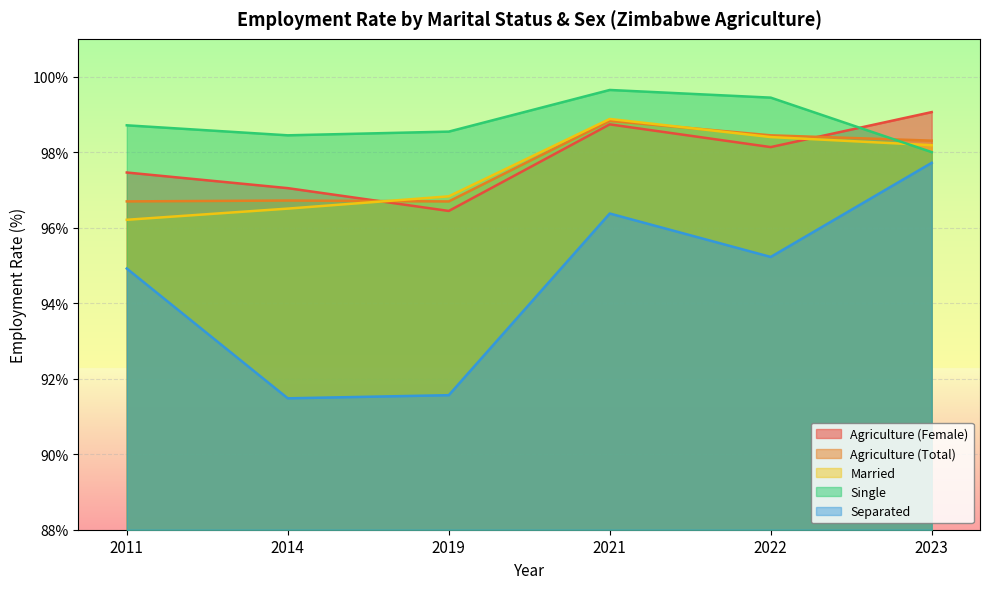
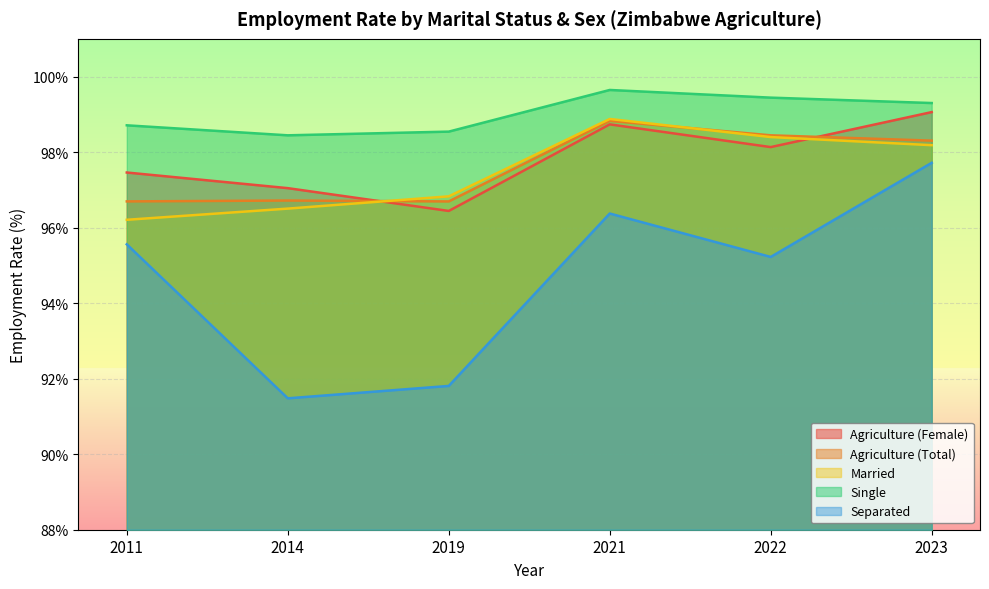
Separated, 2011: 94.9% -> 95.6%
Separated, 2019: 91.6% -> 91.8%
Single, 2023: 98.0% -> 99.3%
